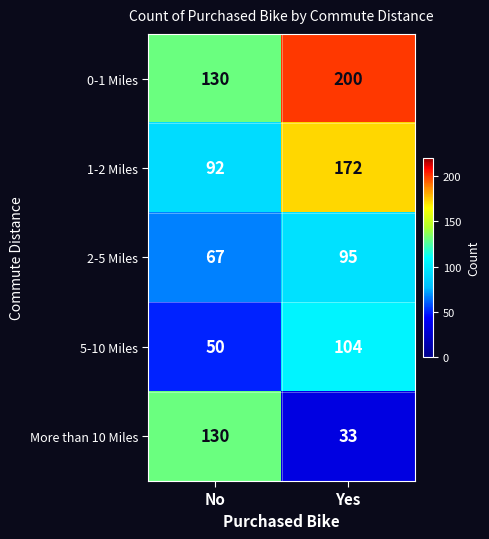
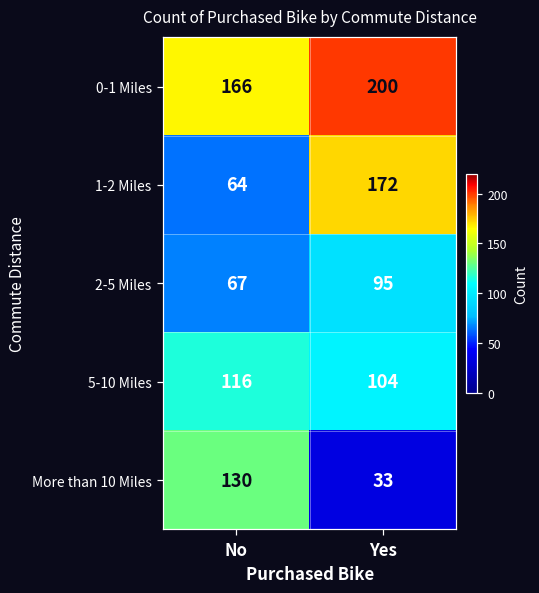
0-1 Miles, No: 130 -> 166
1-2 Miles, No: 92 -> 64
5-10 Miles, No: 50 -> 116
